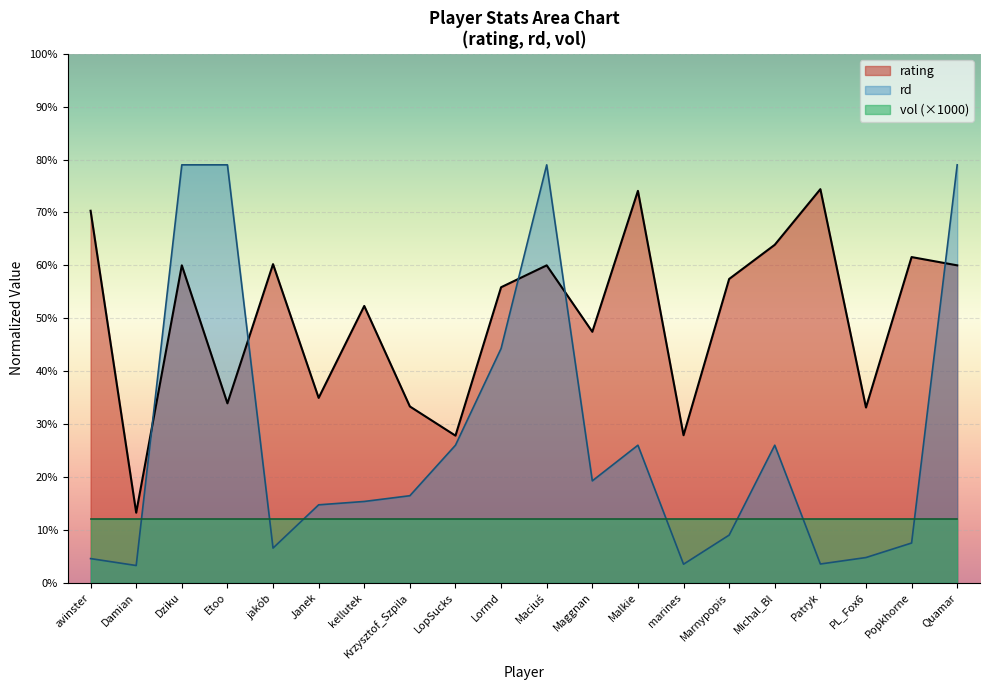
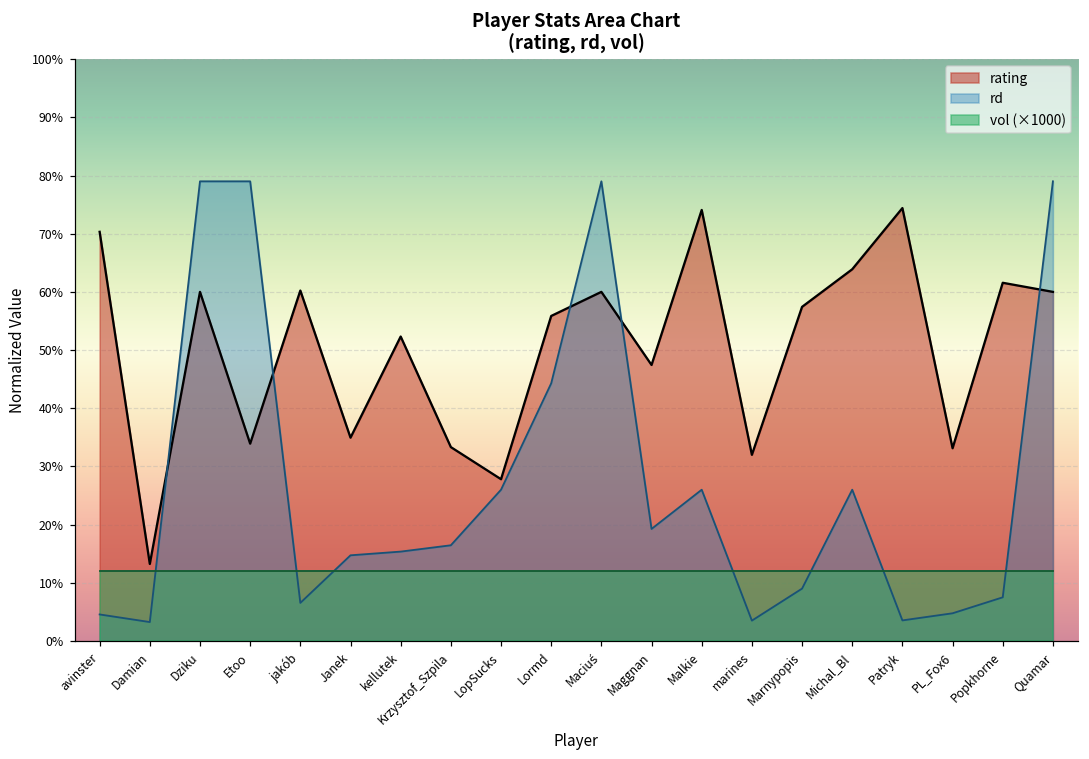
rating, marines: 28% -> 32%
